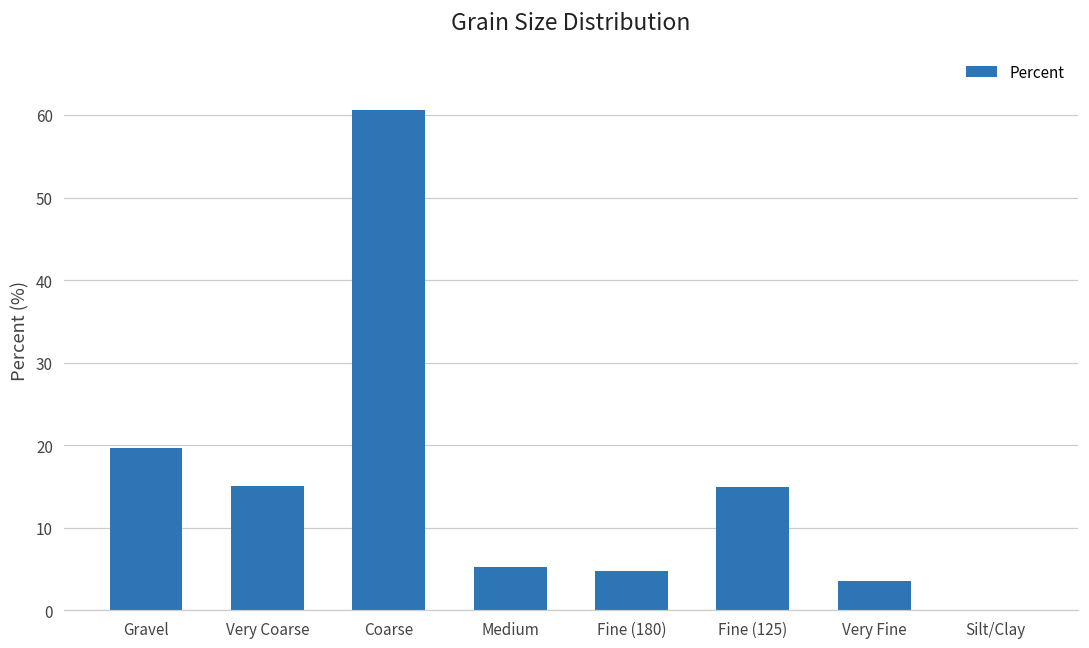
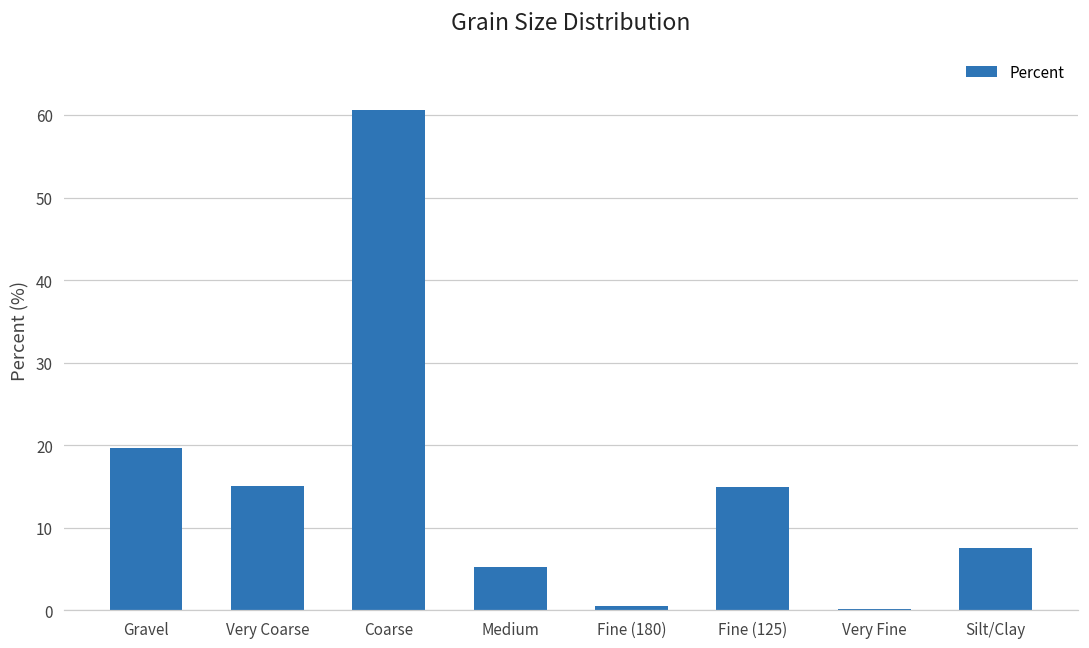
Fine (180): 5 -> 1
Very Fine: 4 -> 0
Silt/Clay: 0 -> 8
